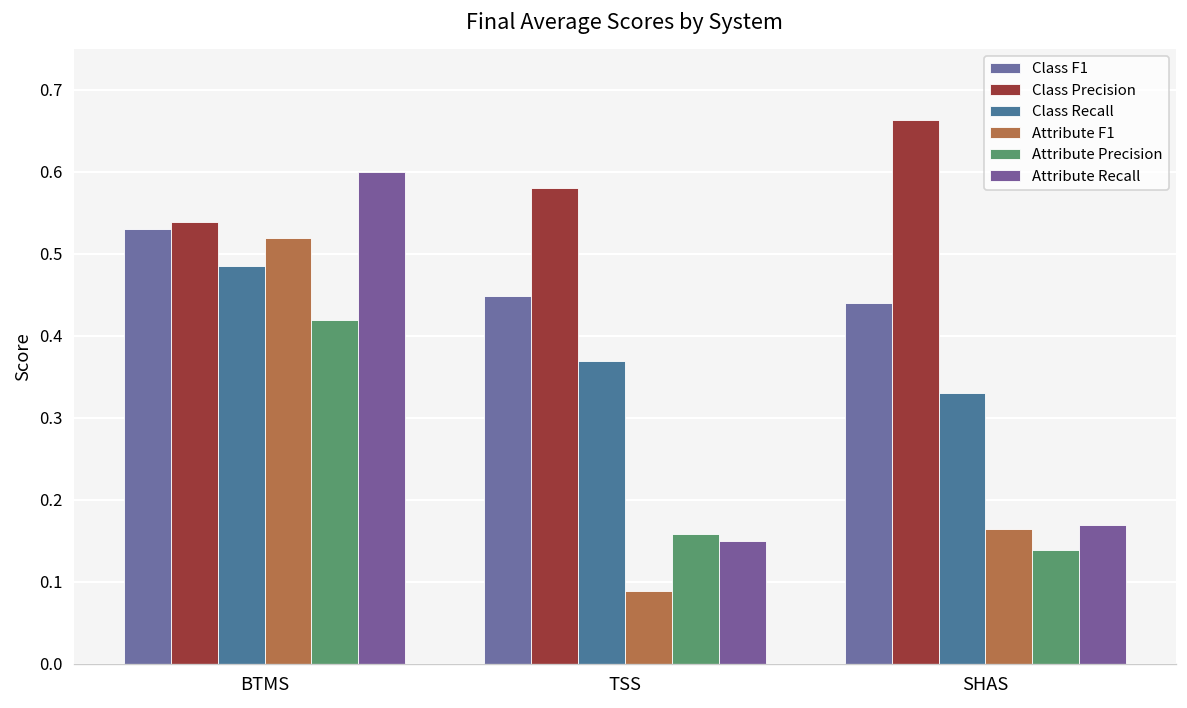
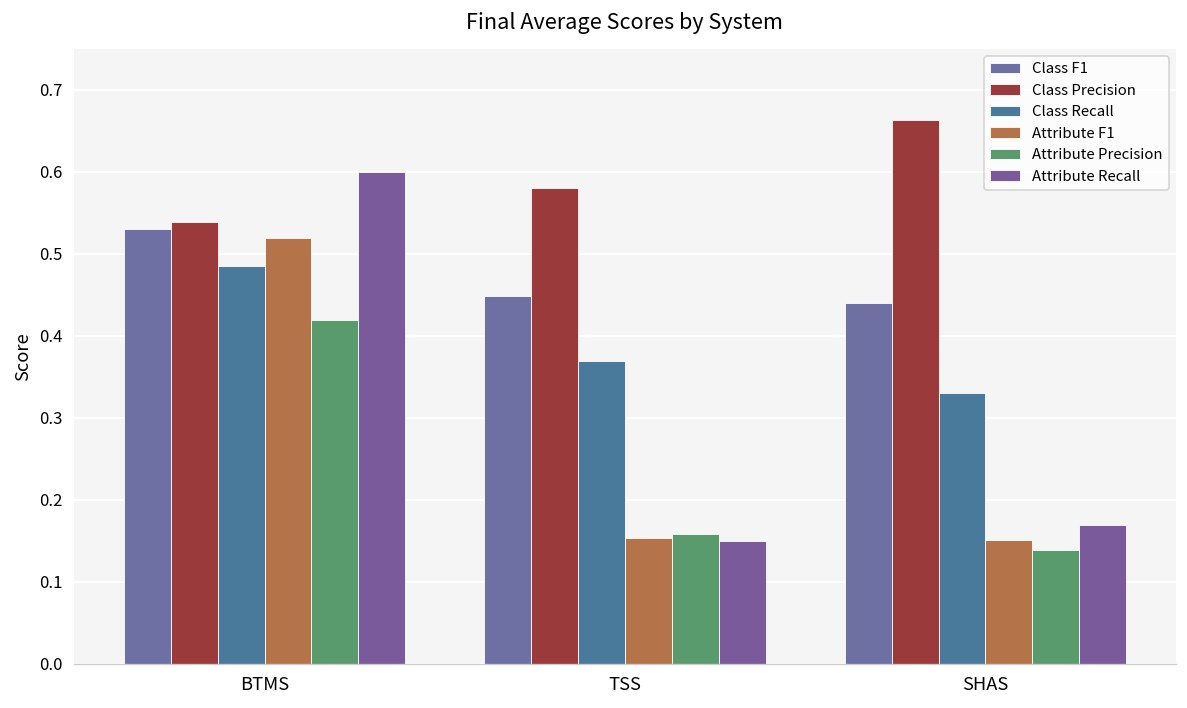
Attribute F1, TSS: 0.09 -> 0.15
Attribute F1, SHAS: 0.16 -> 0.15
